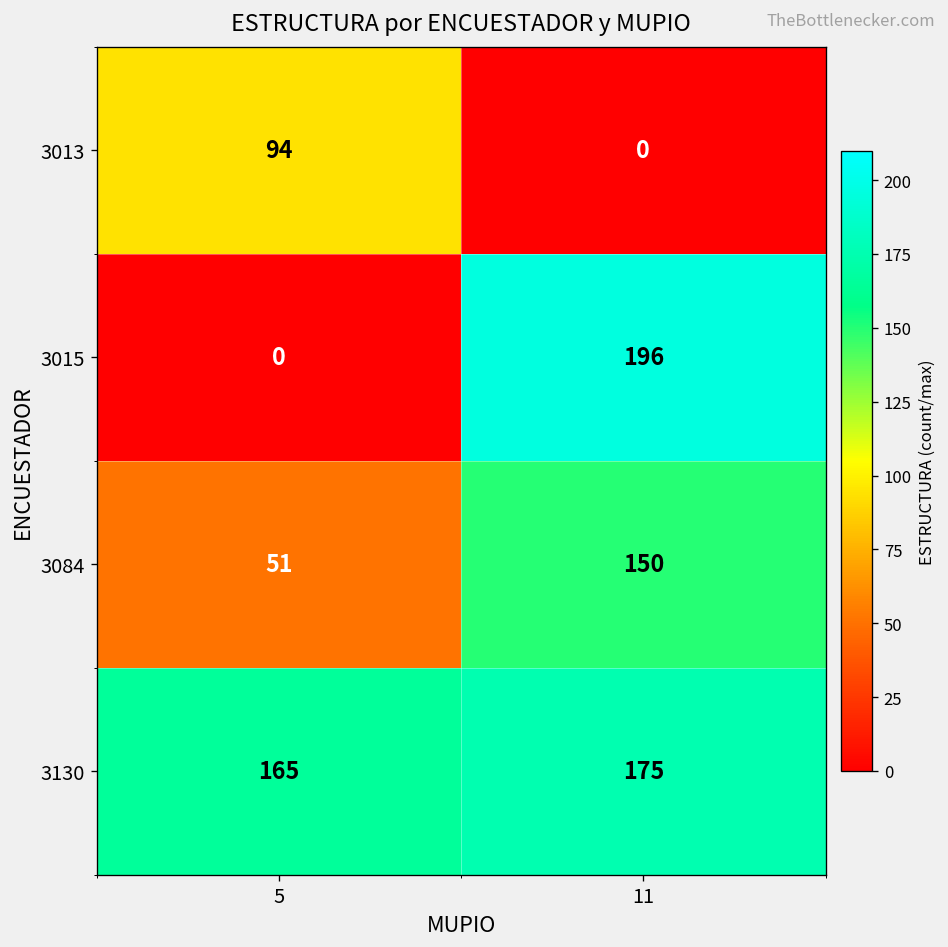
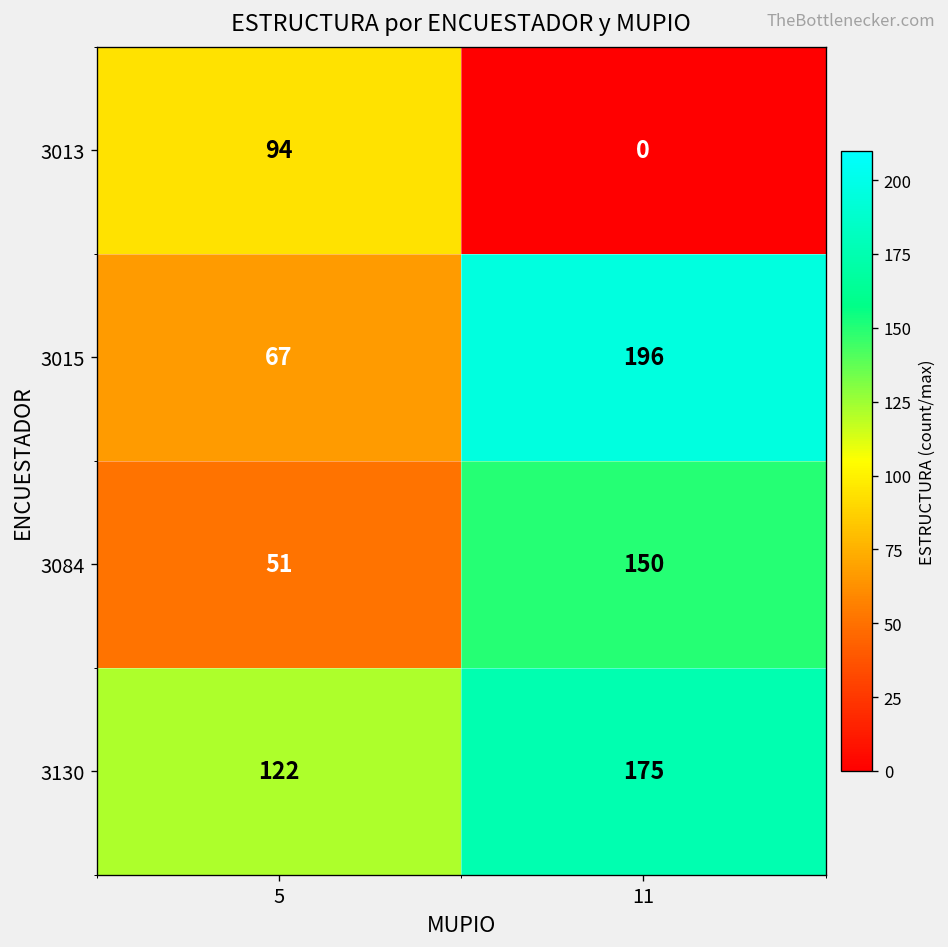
3015, 5: 0 -> 67
3130, 5: 165 -> 122
